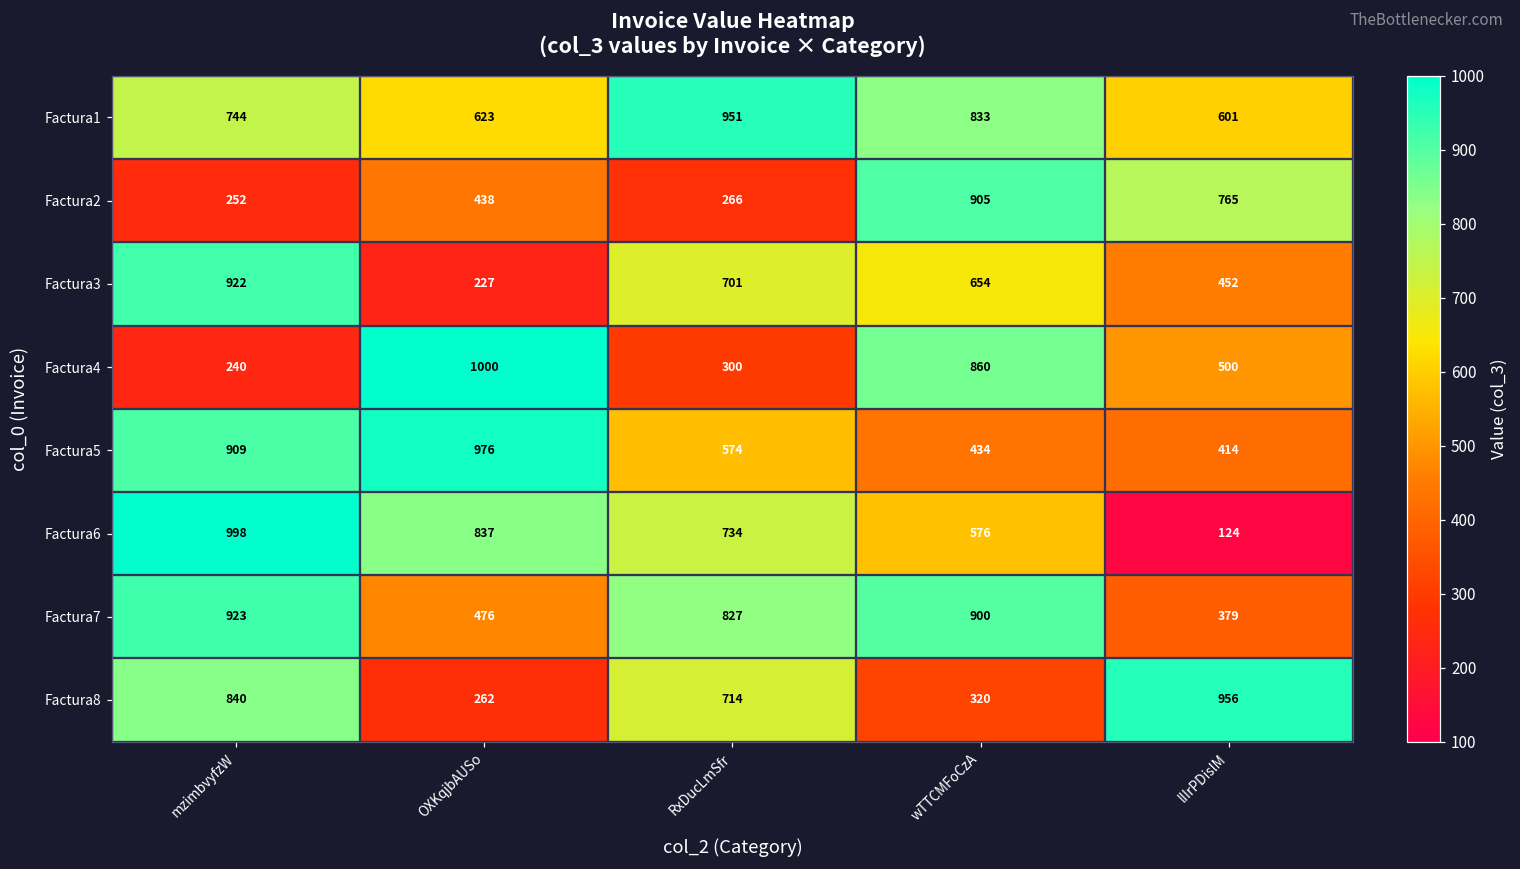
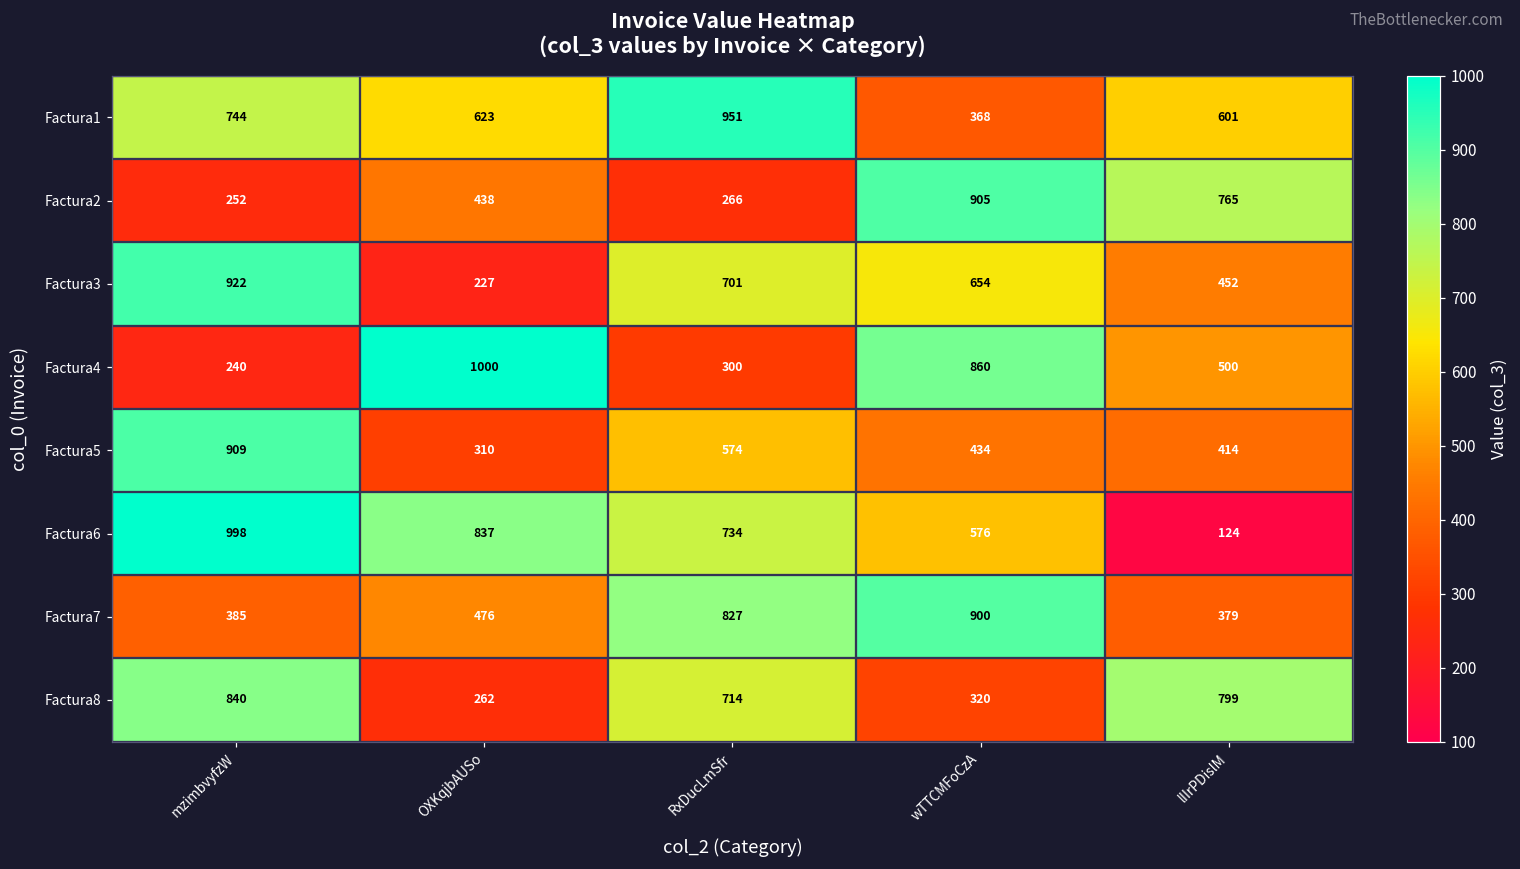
Factura1, wTTCMFoCzA: 833 -> 368
Factura5, OXKqjbAUSo: 976 -> 310
Factura7, mzimbvyfzW: 923 -> 385
Factura8, lIIrPDislM: 956 -> 799
